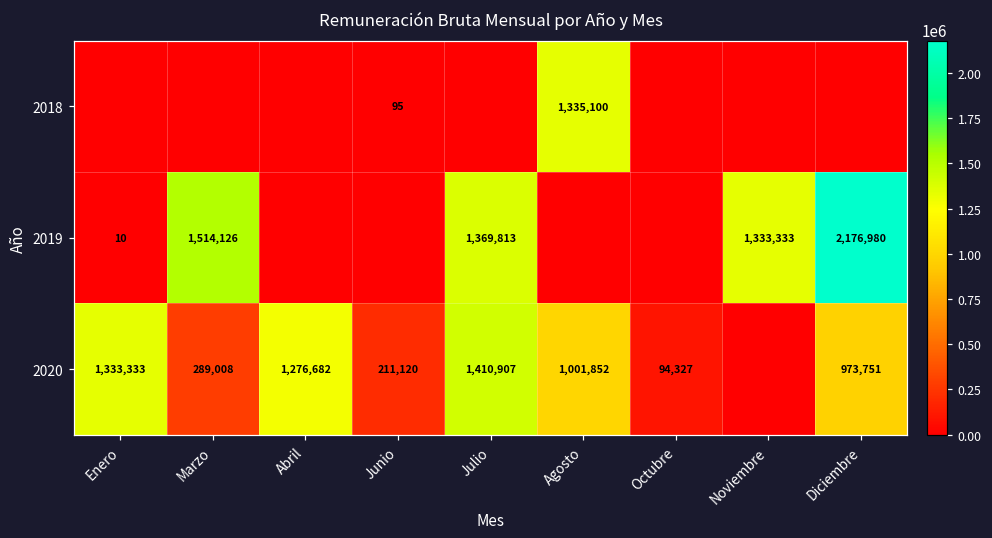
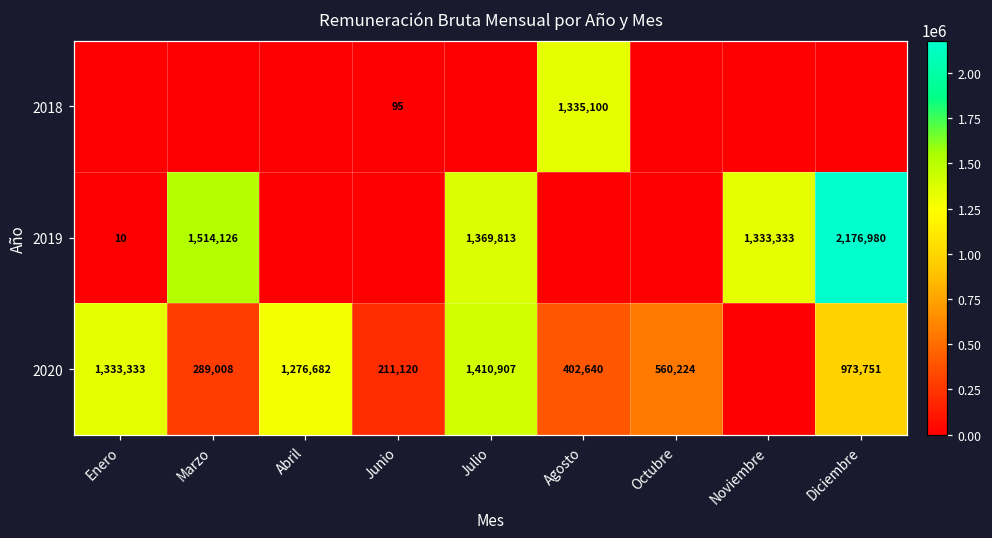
2020, Agosto: 1,001,852 -> 402,640
2020, Octubre: 94,327 -> 560,224
